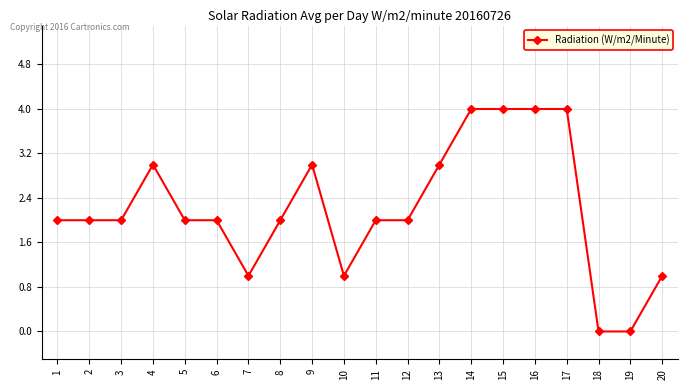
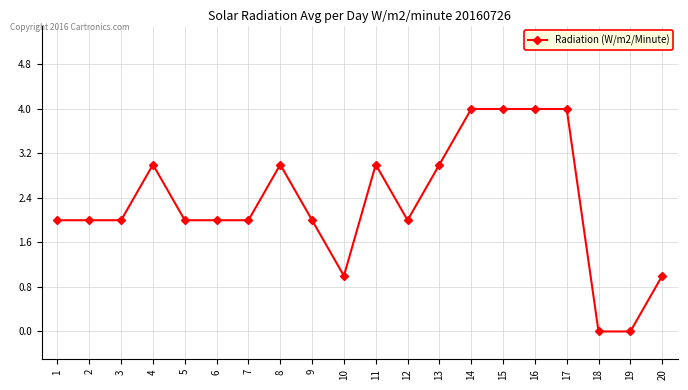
7: 1 -> 2
8: 2 -> 3
9: 3 -> 2
11: 2 -> 3
